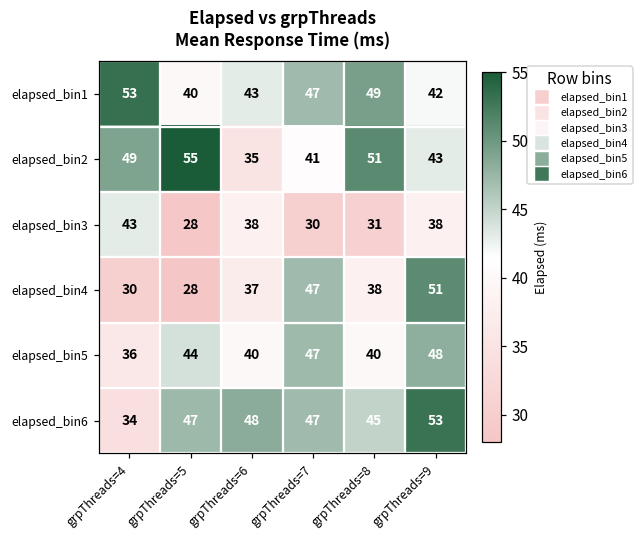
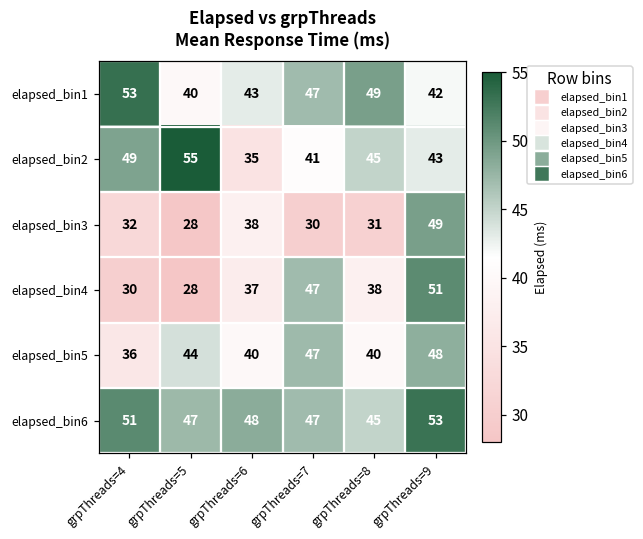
elapsed_bin2, grpThreads=8: 51 -> 45
elapsed_bin3, grpThreads=4: 43 -> 32
elapsed_bin3, grpThreads=9: 38 -> 49
elapsed_bin6, grpThreads=4: 34 -> 51
